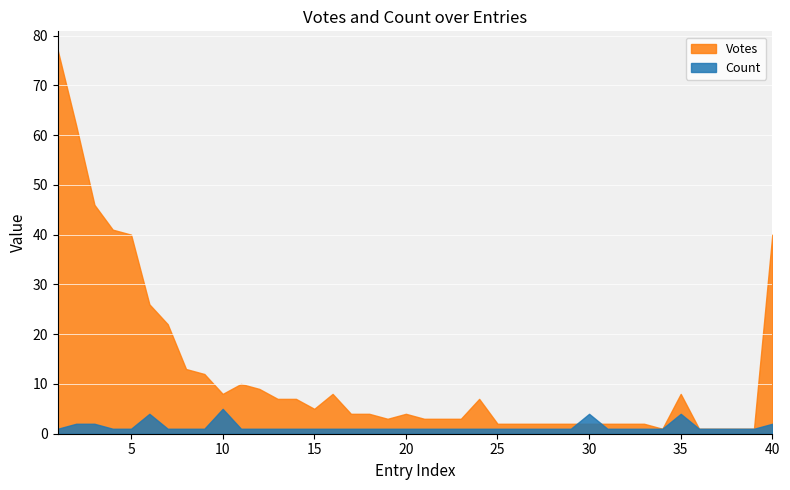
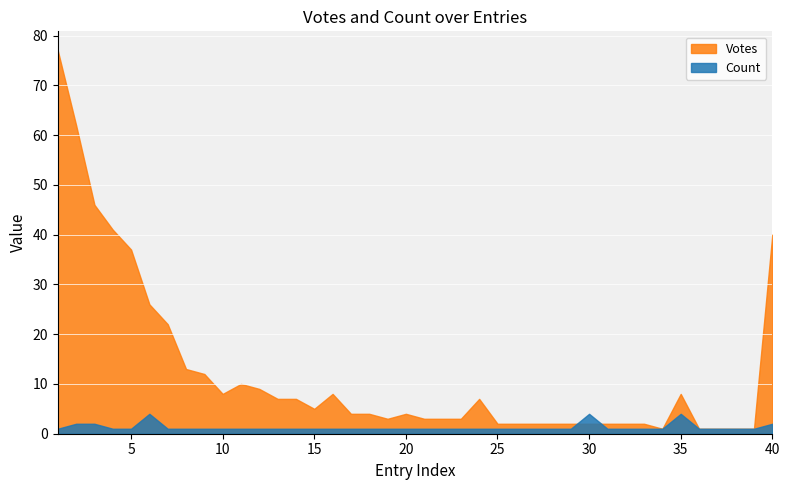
Votes, 5: 40 -> 37
Count, 10: 5 -> 1
